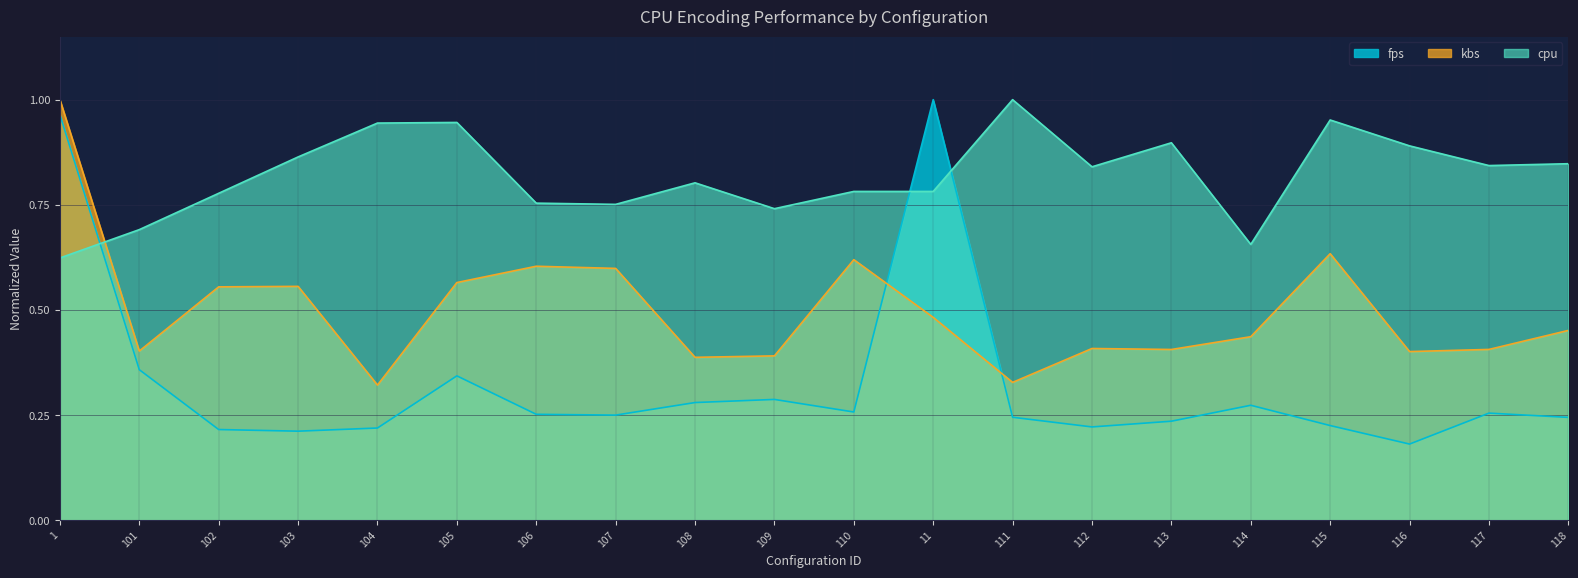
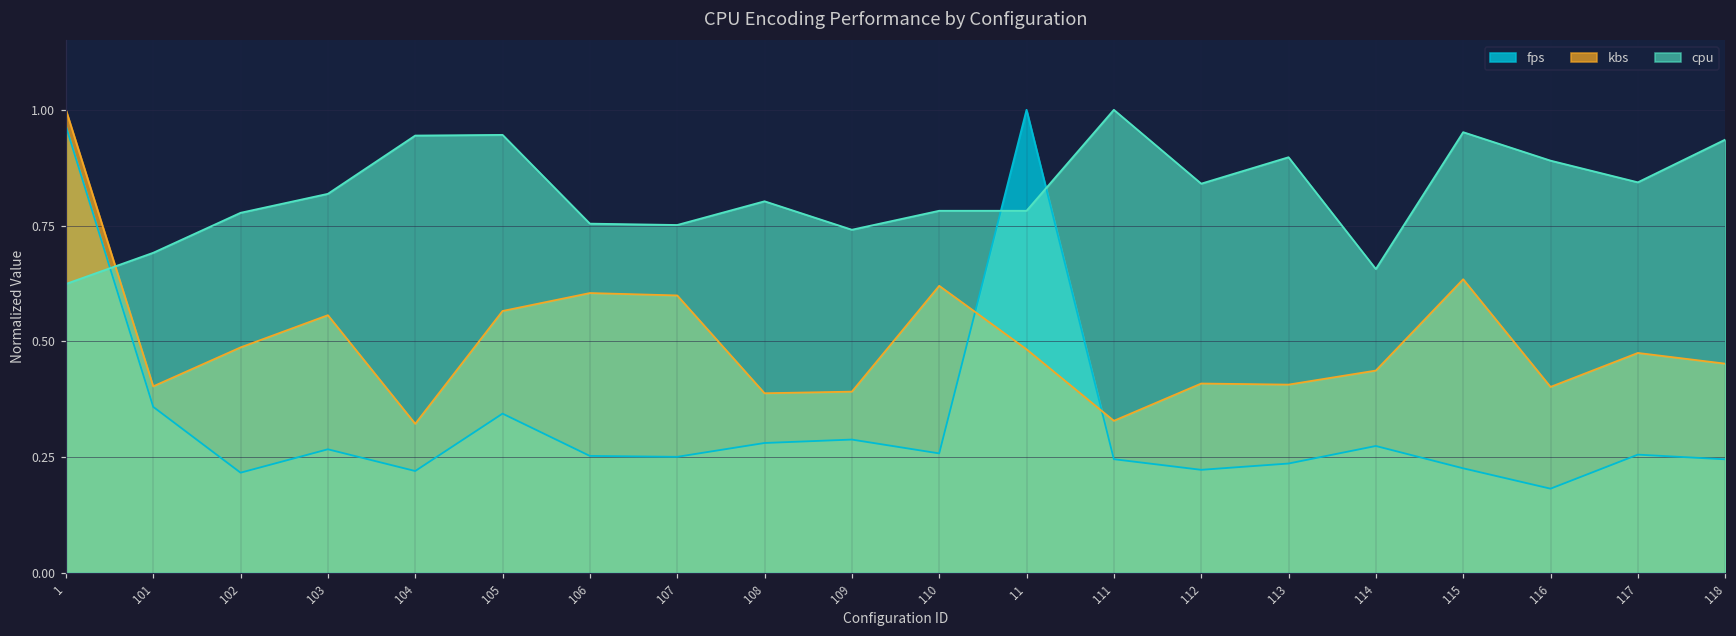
kbs, 102: 0.56 -> 0.49
fps, 103: 0.21 -> 0.27
cpu, 103: 0.86 -> 0.82
kbs, 117: 0.41 -> 0.47
cpu, 118: 0.85 -> 0.94
